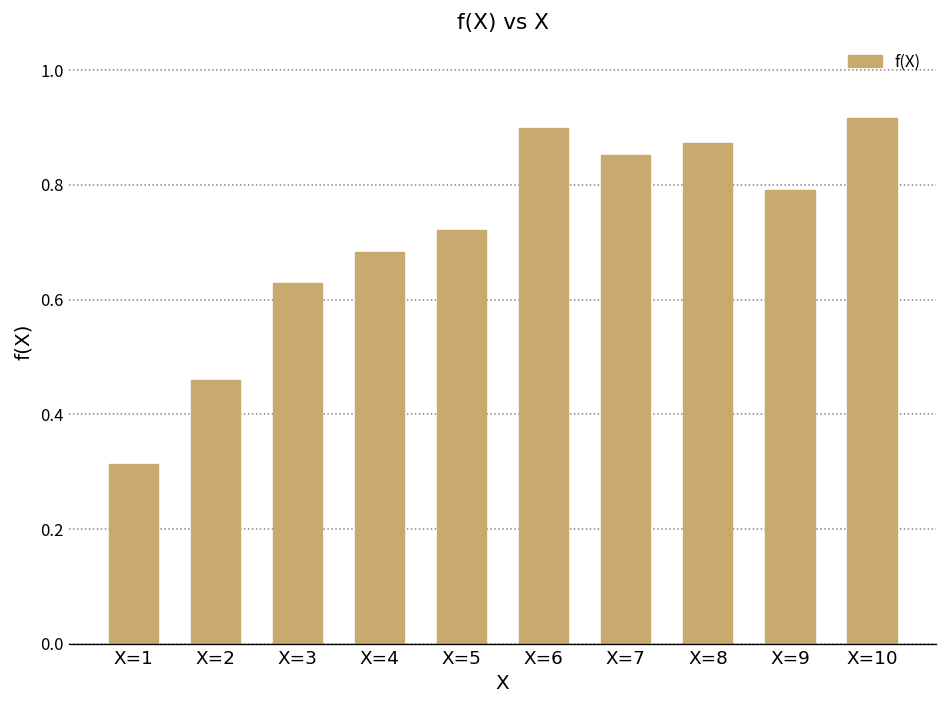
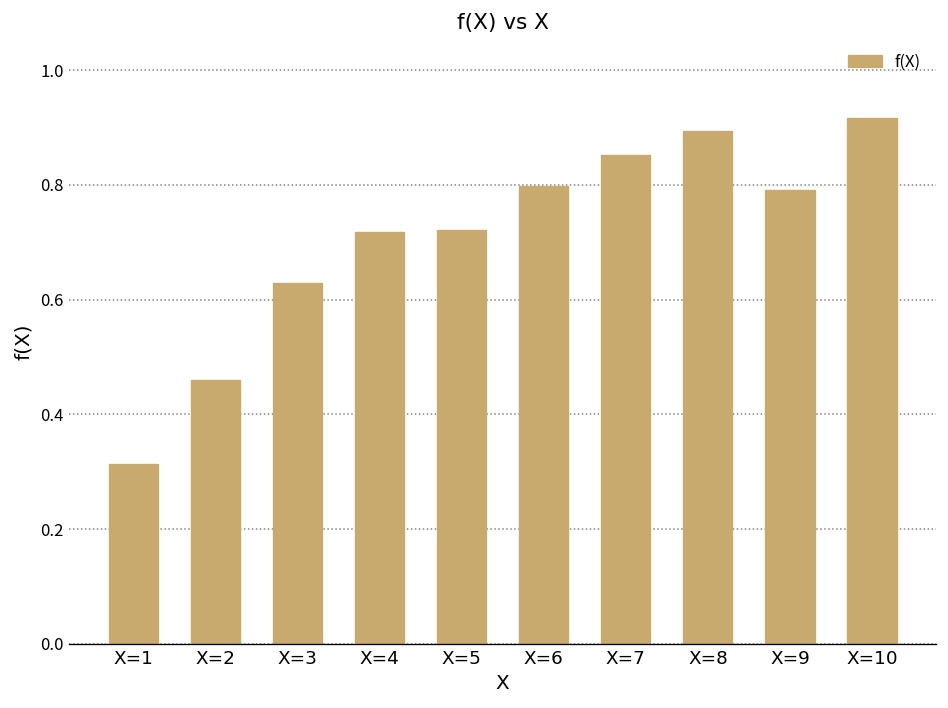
X=4: 0.68 -> 0.72
X=6: 0.90 -> 0.80
X=8: 0.87 -> 0.89
